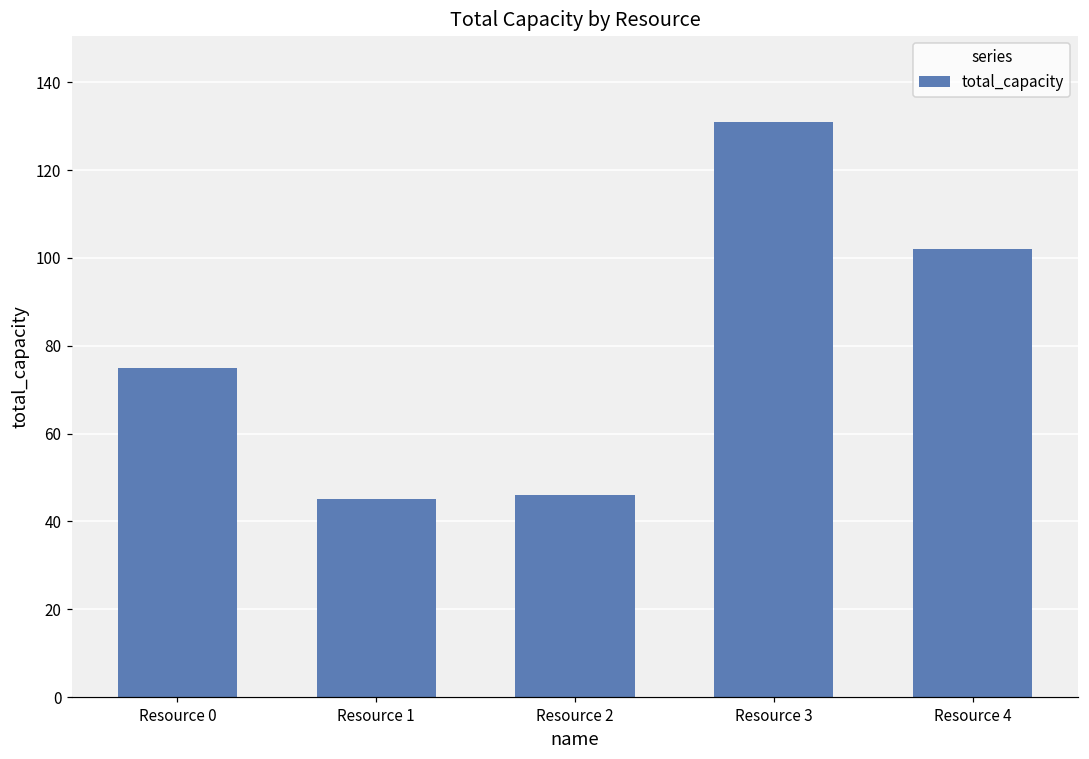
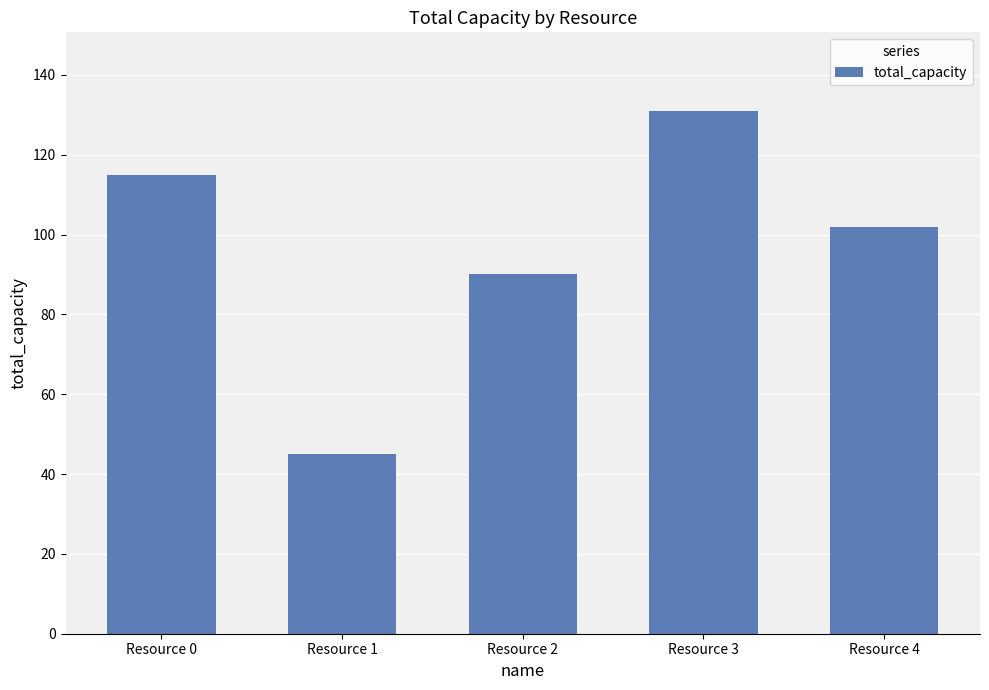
Resource 0: 75 -> 115
Resource 2: 46 -> 90
